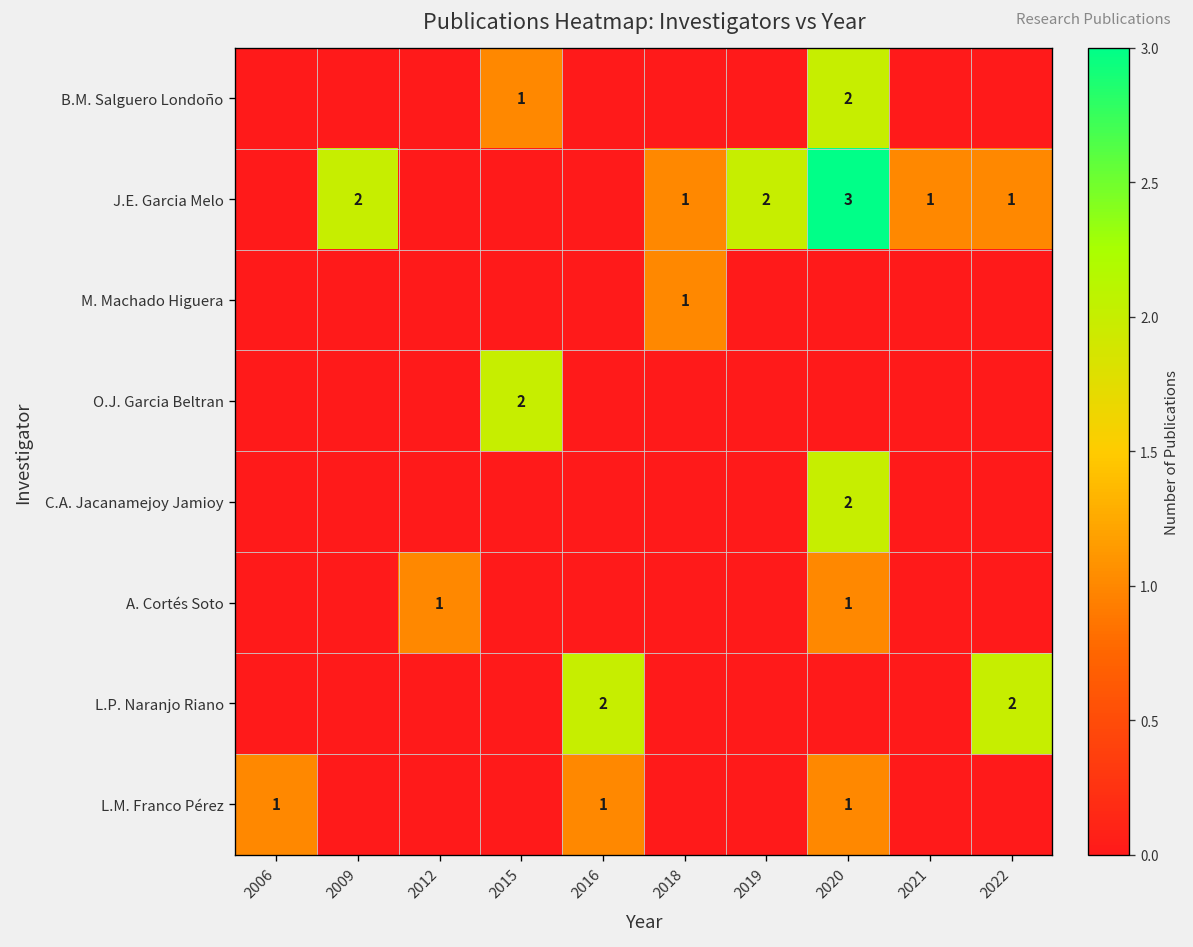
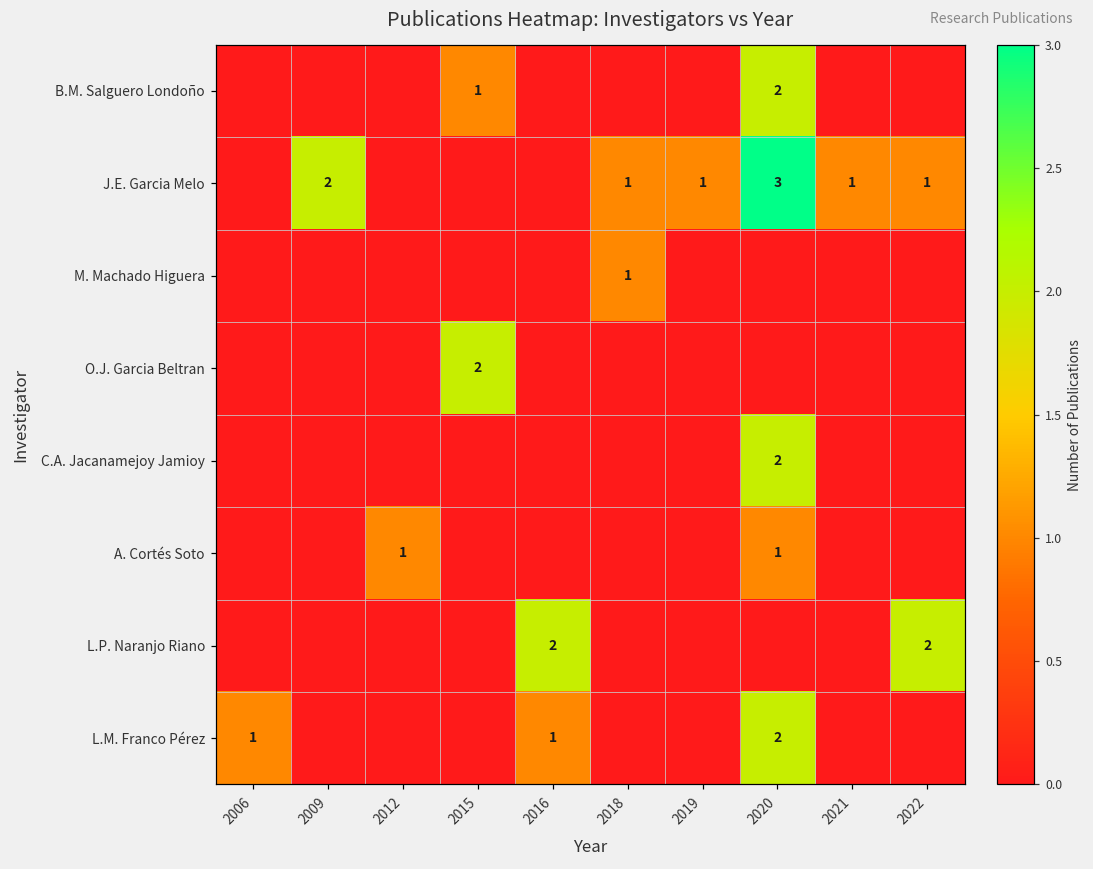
J.E. Garcia Melo, 2019: 2 -> 1
L.M. Franco Pérez, 2020: 1 -> 2
